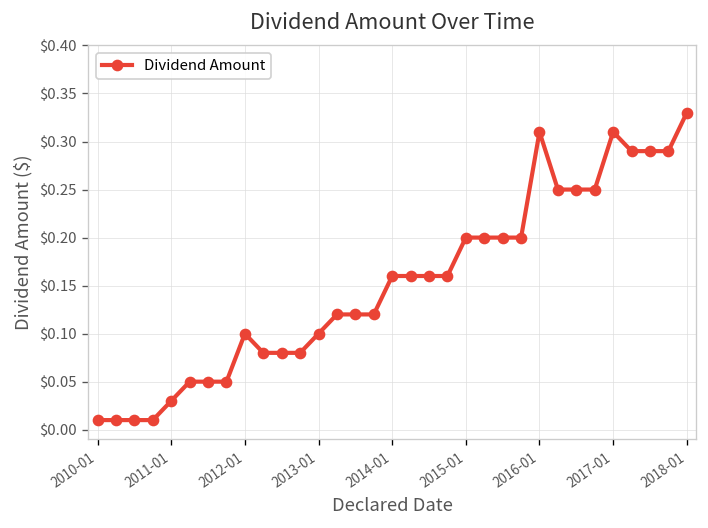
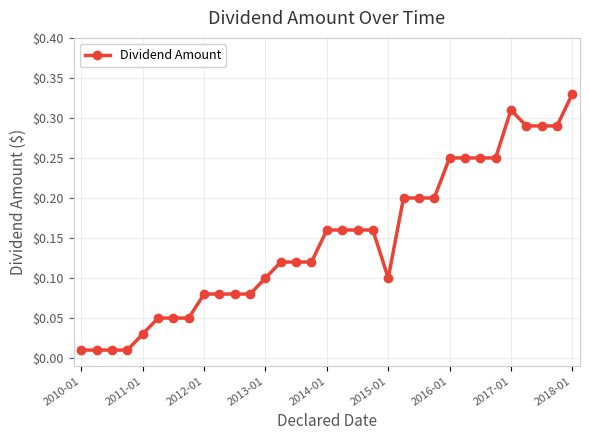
2012-01: $0.10 -> $0.08
2015-01: $0.2 -> $0.1
2016-01: $0.31 -> $0.25
